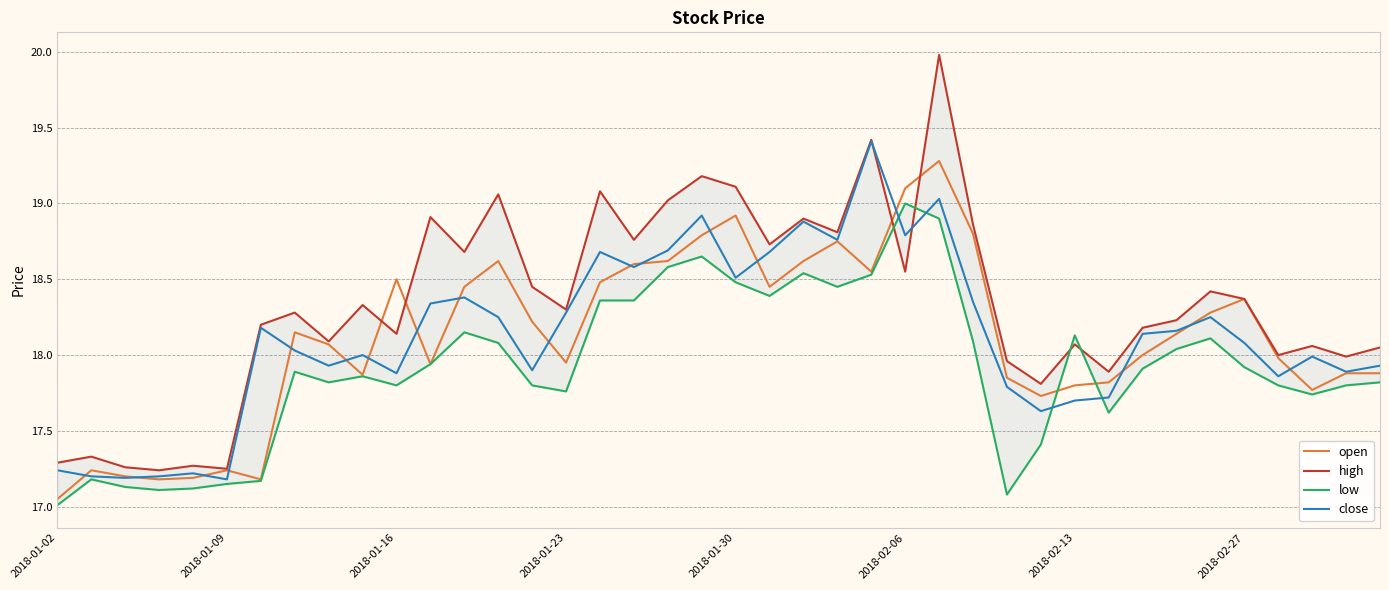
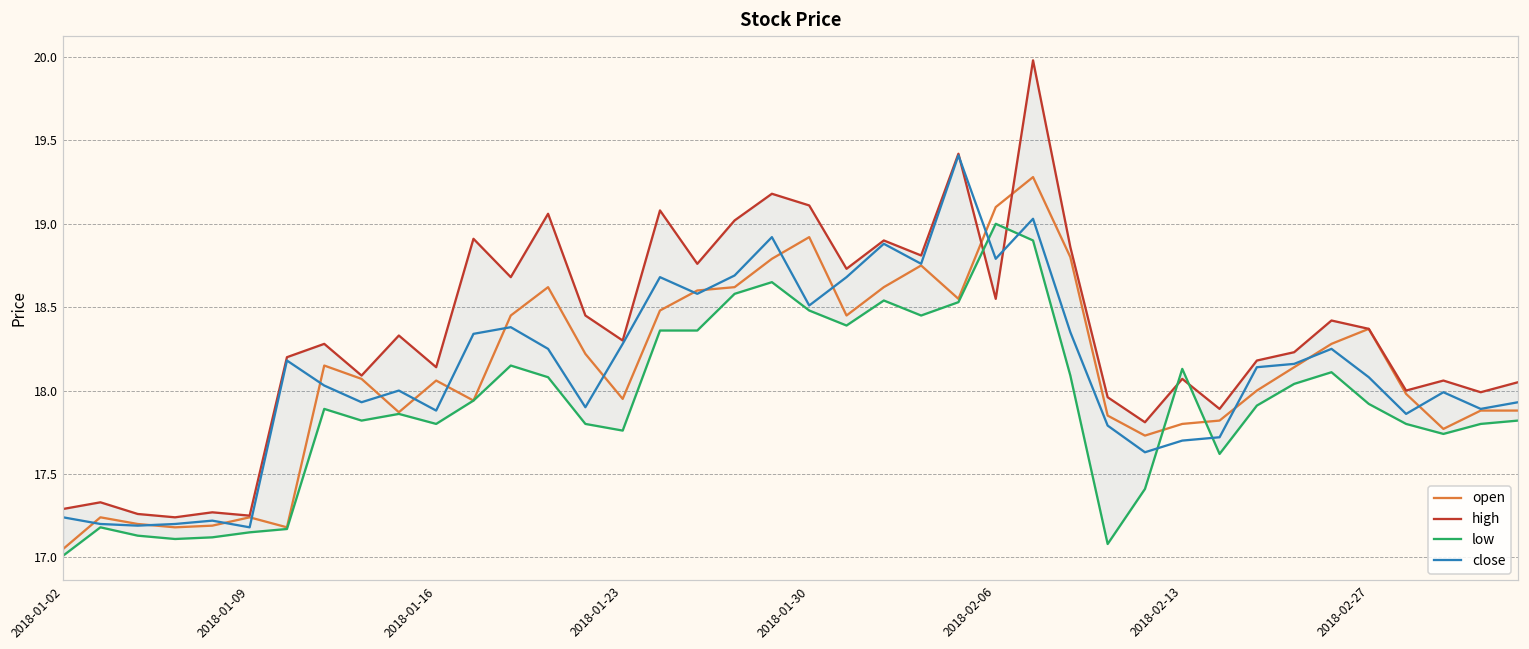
open, 2018-01-16: 18.50 -> 18.06
